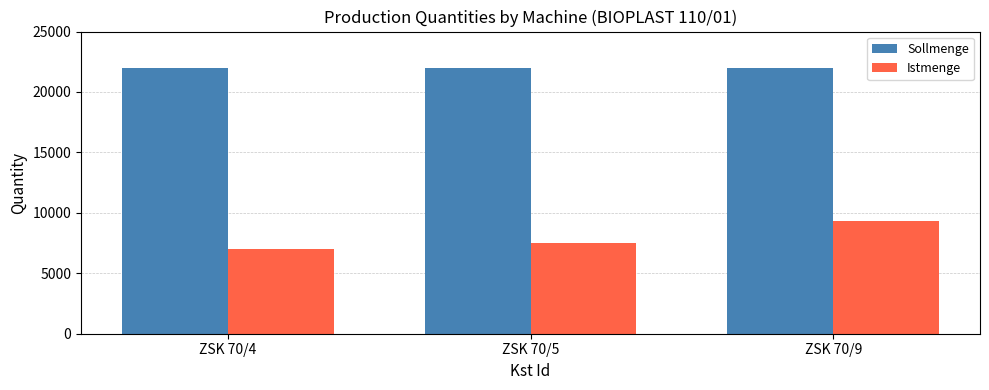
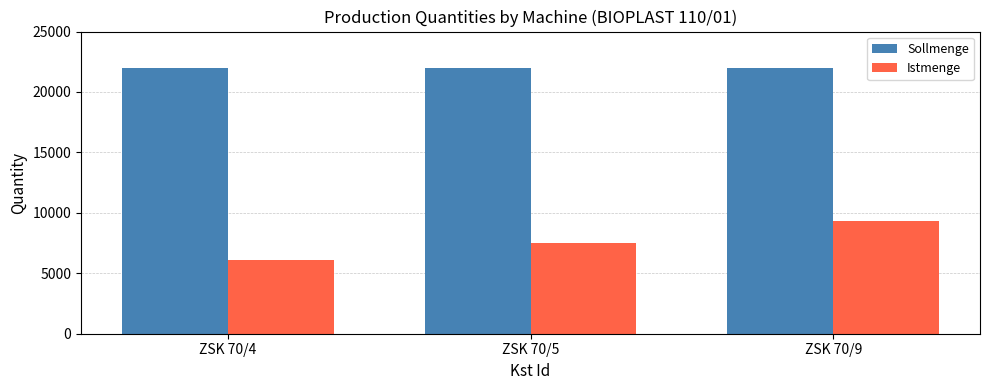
Istmenge, ZSK 70/4: 7000 -> 6100
